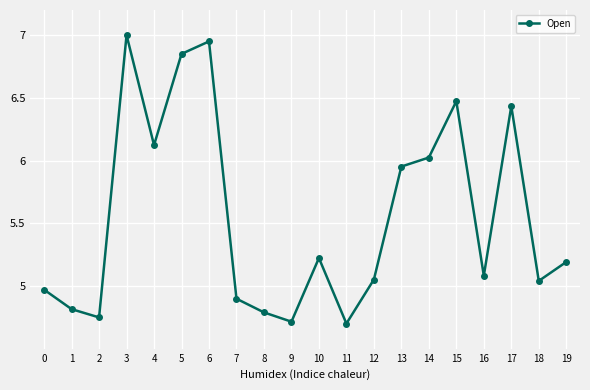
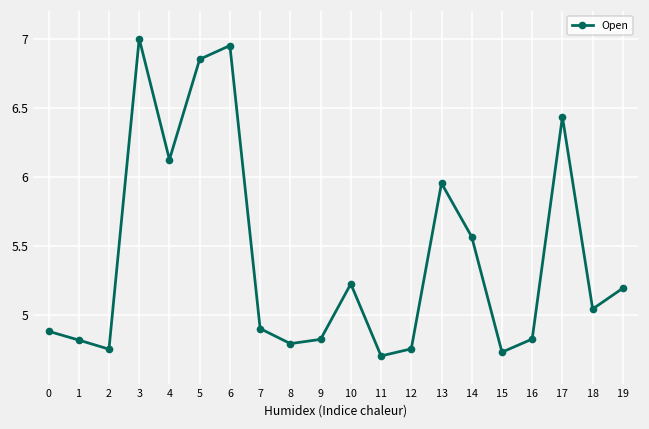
0: 4.97 -> 4.88
9: 4.72 -> 4.82
12: 5.05 -> 4.75
14: 6.02 -> 5.56
15: 6.47 -> 4.73
16: 5.08 -> 4.82
